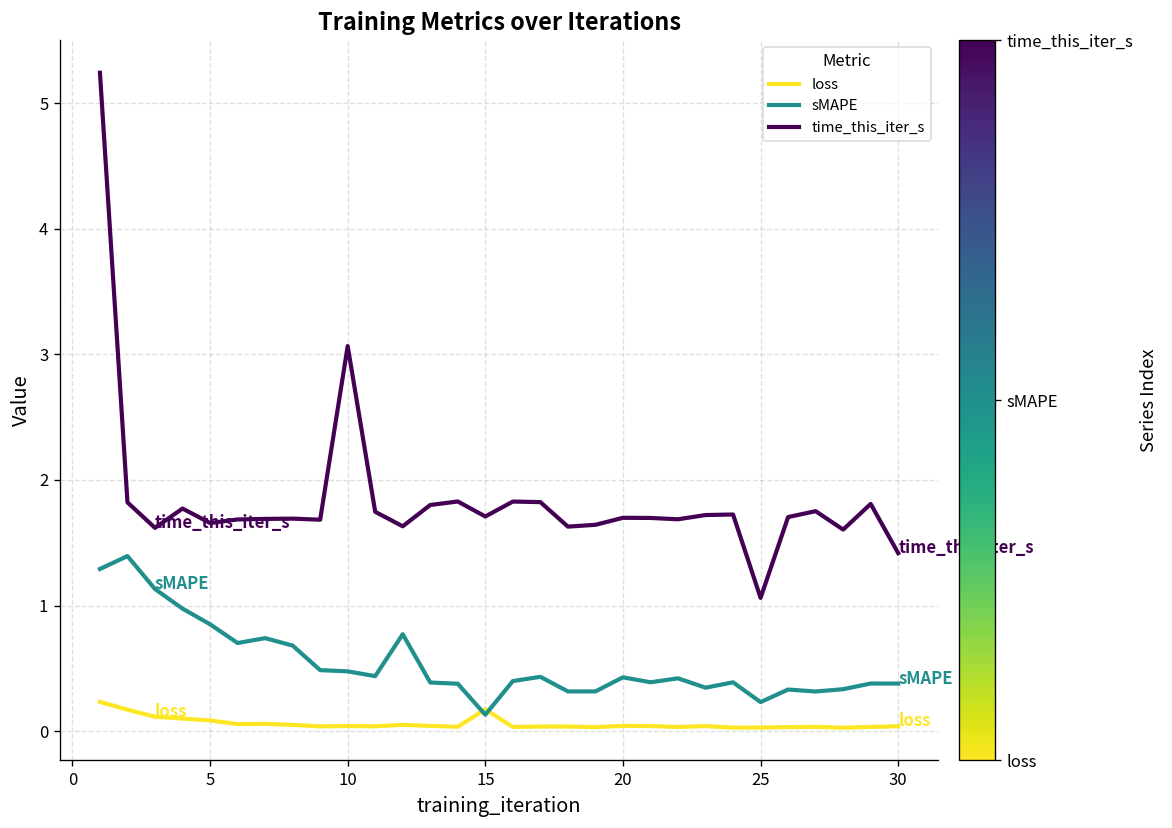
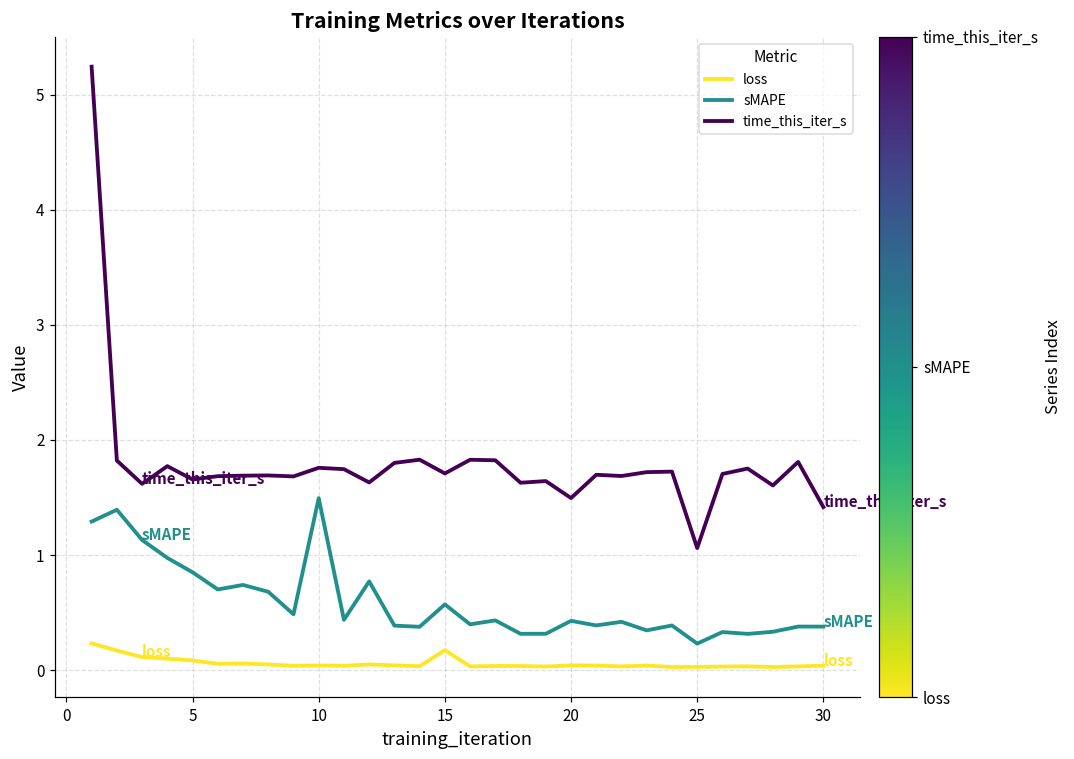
sMAPE, 10: 0.48 -> 1.49
time_this_iter_s, 10: 3.07 -> 1.76
sMAPE, 15: 0.13 -> 0.57
time_this_iter_s, 20: 1.70 -> 1.50
